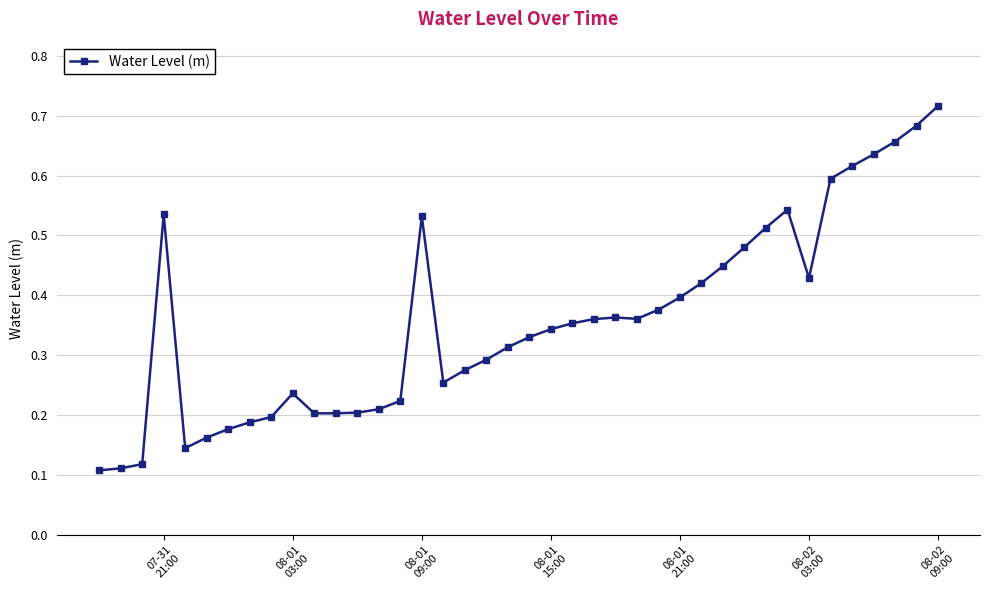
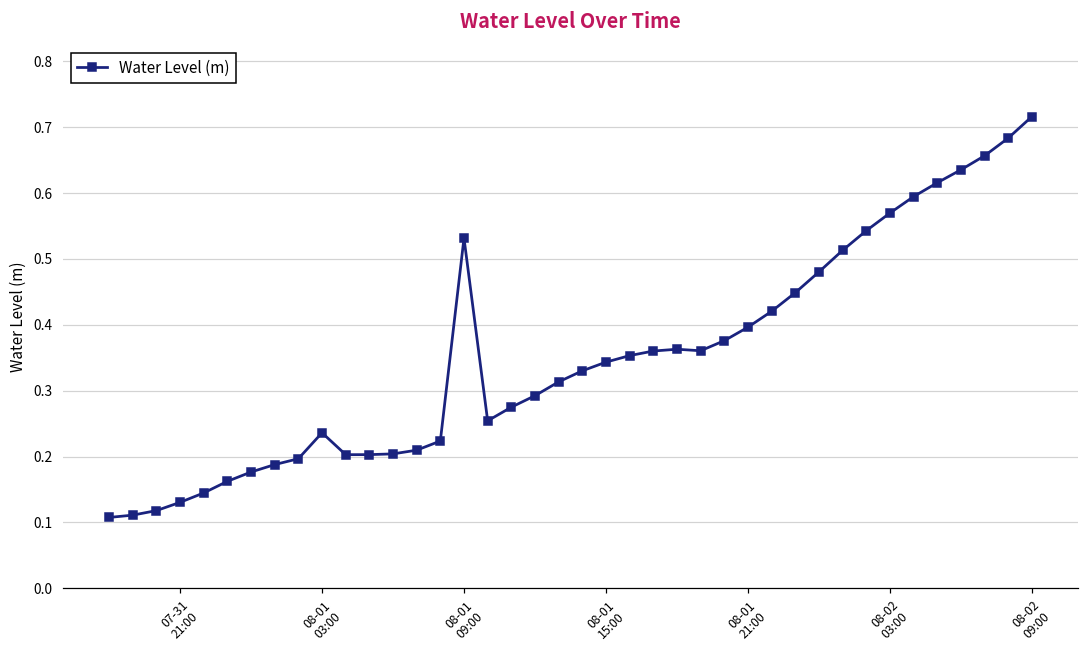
07-31 21:00: 0.54 -> 0.13
08-02 03:00: 0.43 -> 0.57
